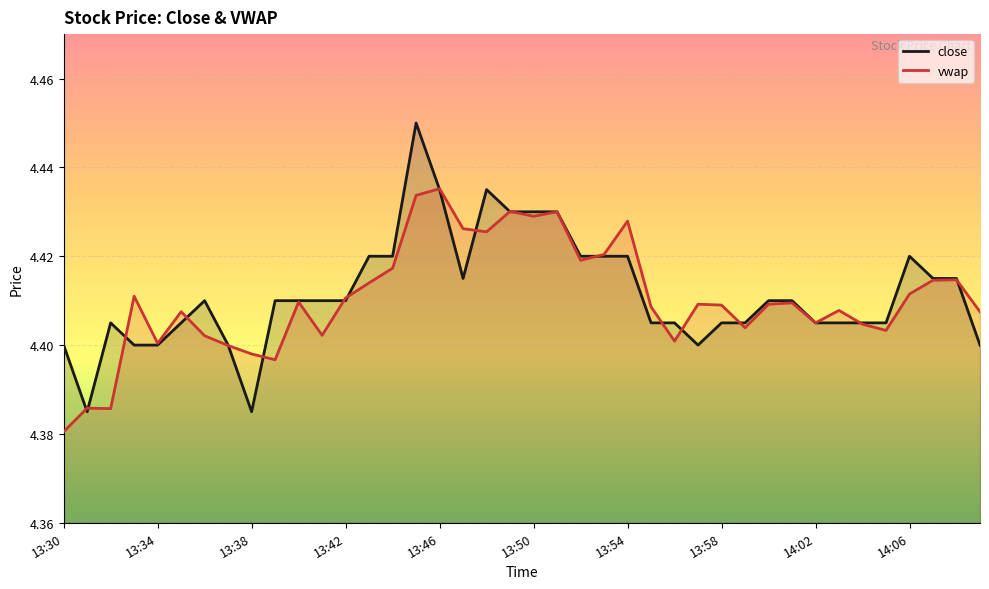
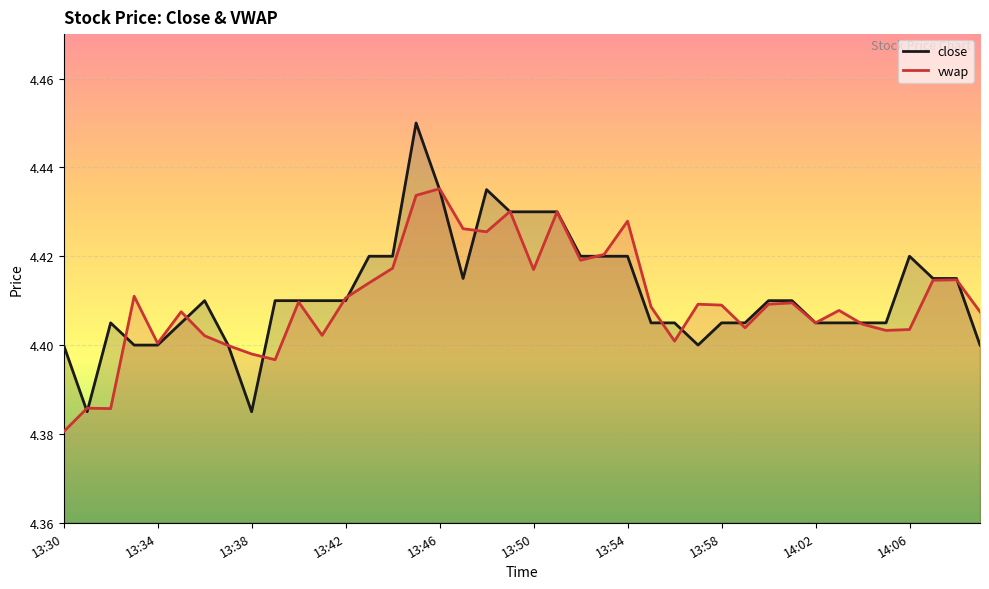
vwap, 13:50: 4.429 -> 4.417
vwap, 14:06: 4.412 -> 4.404
